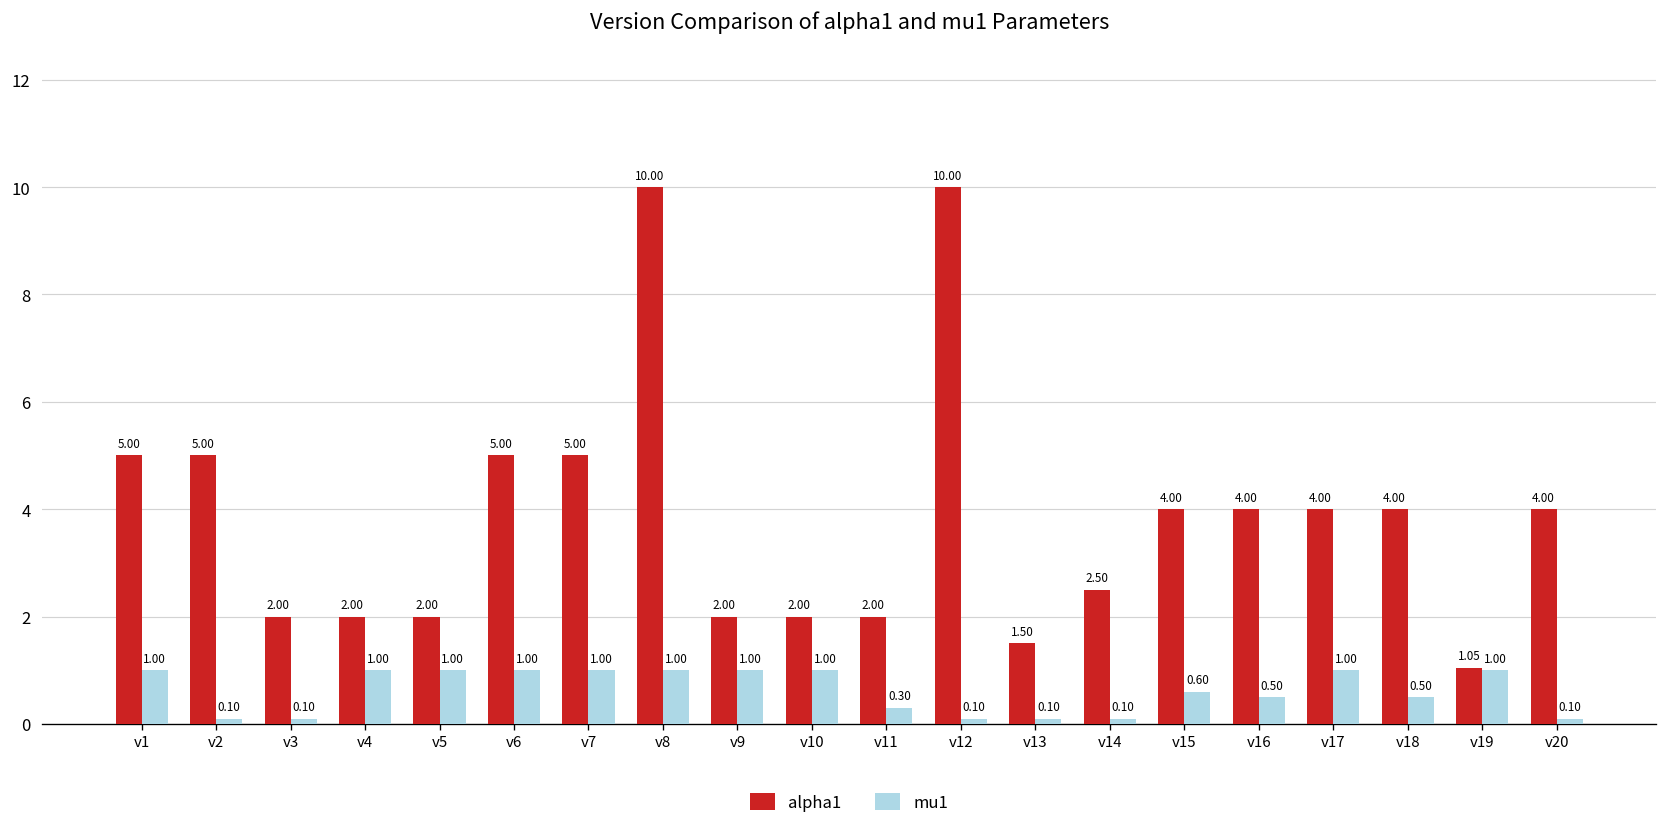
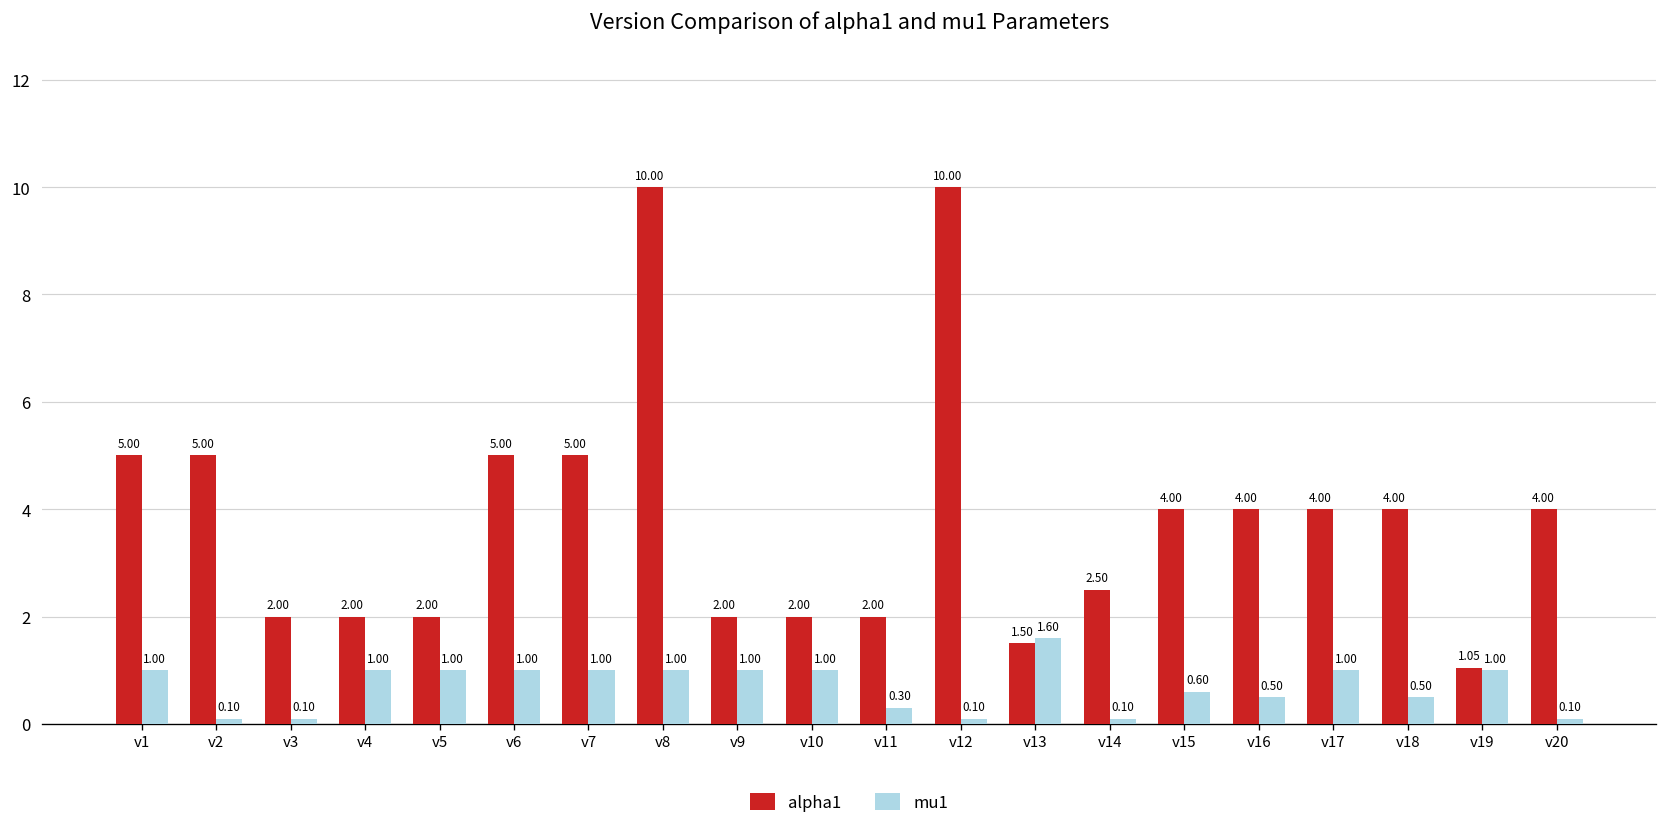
mu1, v13: 0.10 -> 1.60
